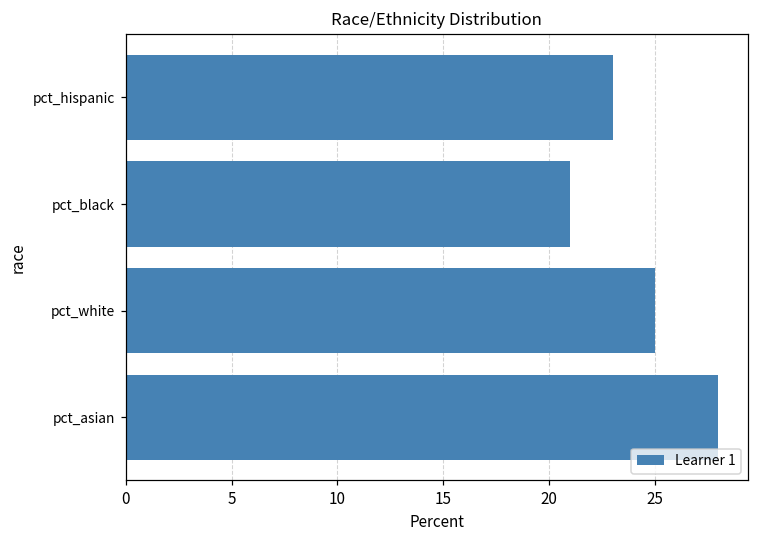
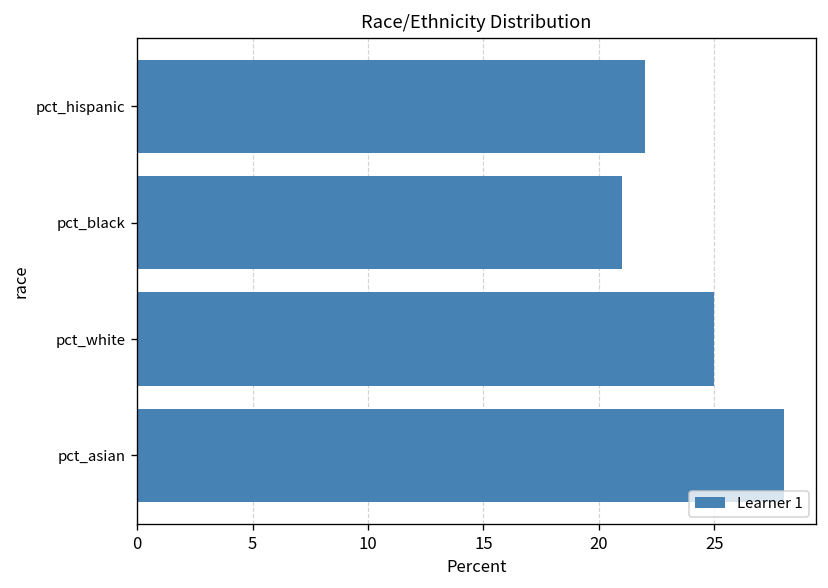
pct_hispanic: 23 -> 22
